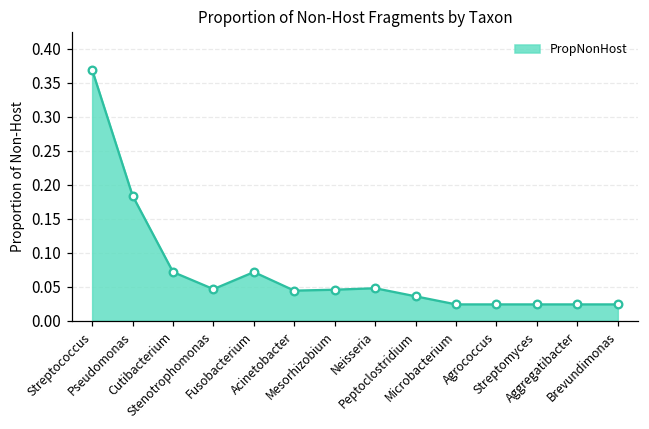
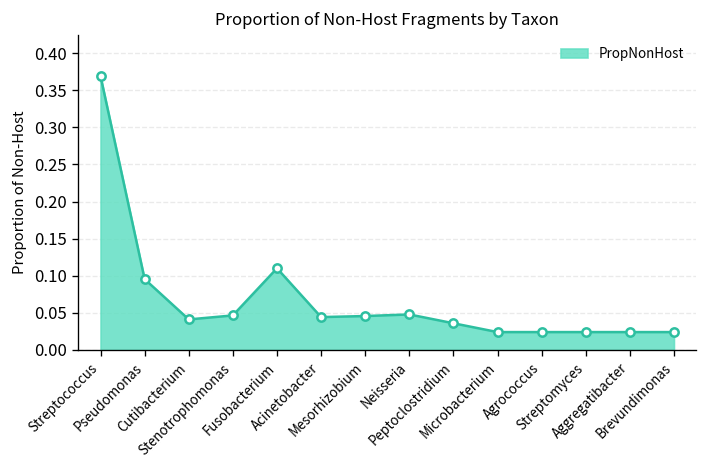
Pseudomonas: 0.18 -> 0.10
Cutibacterium: 0.07 -> 0.04
Fusobacterium: 0.07 -> 0.11
